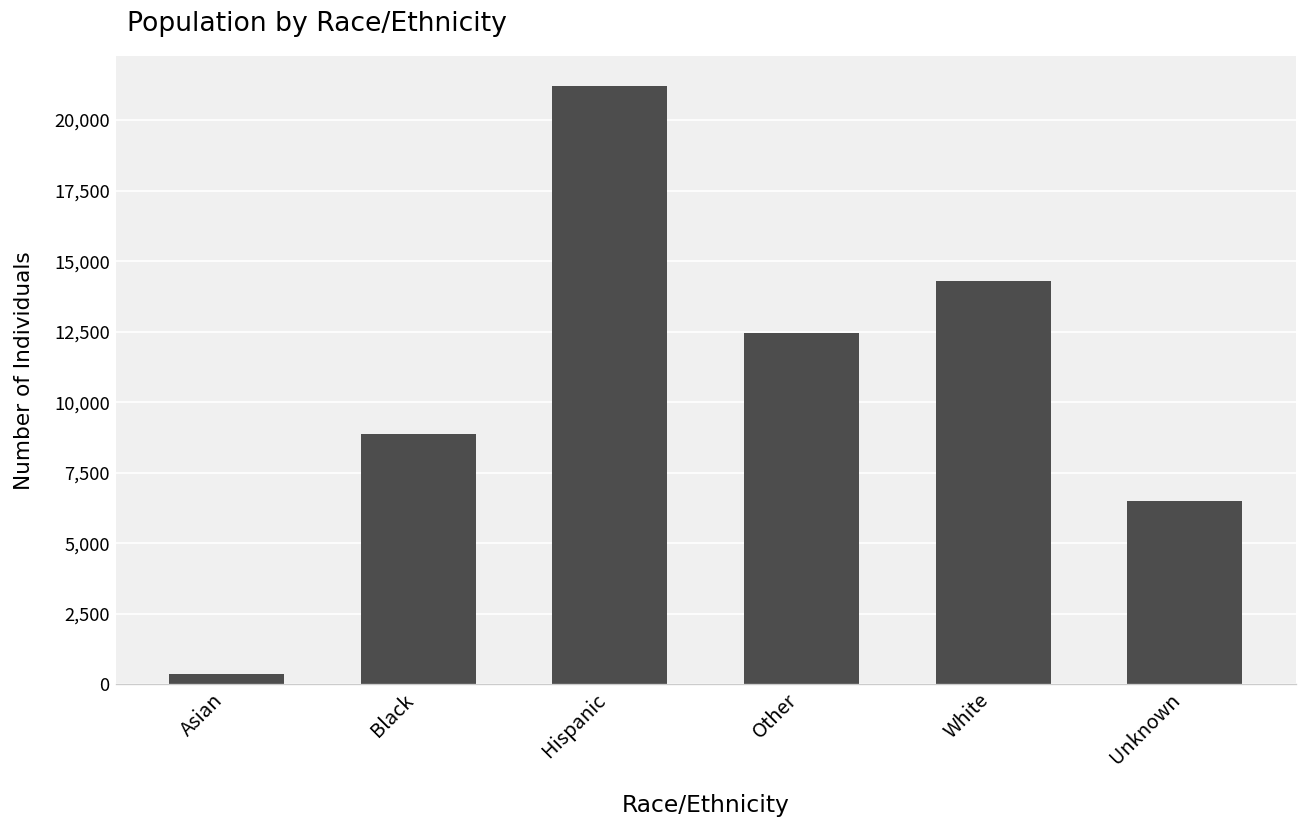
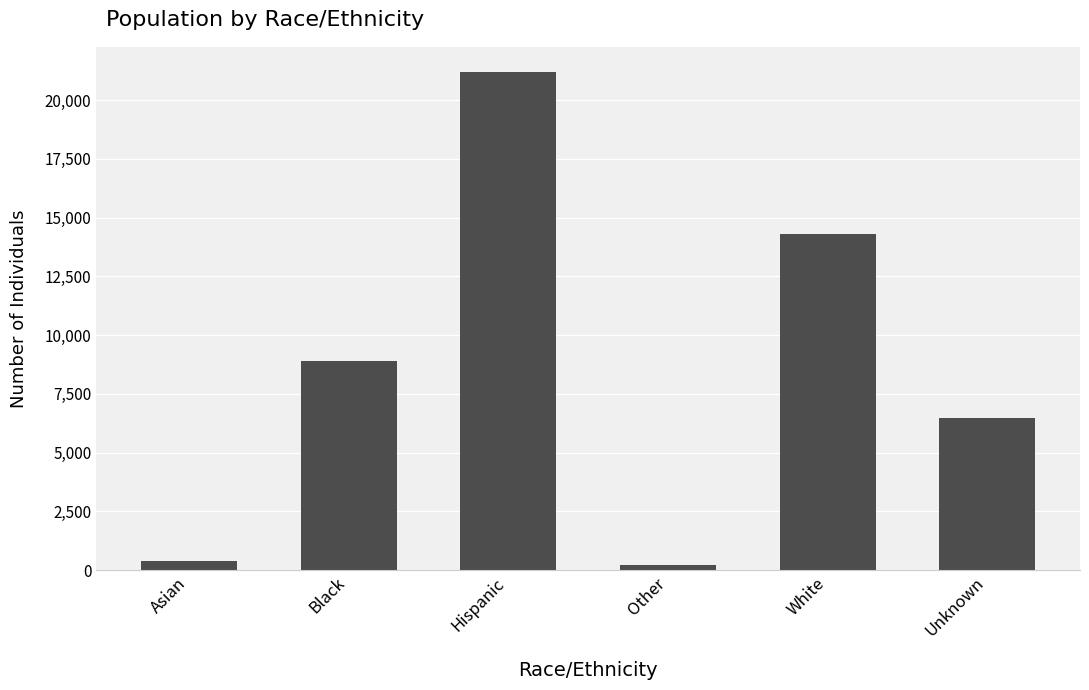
Other: 12,500 -> 200
